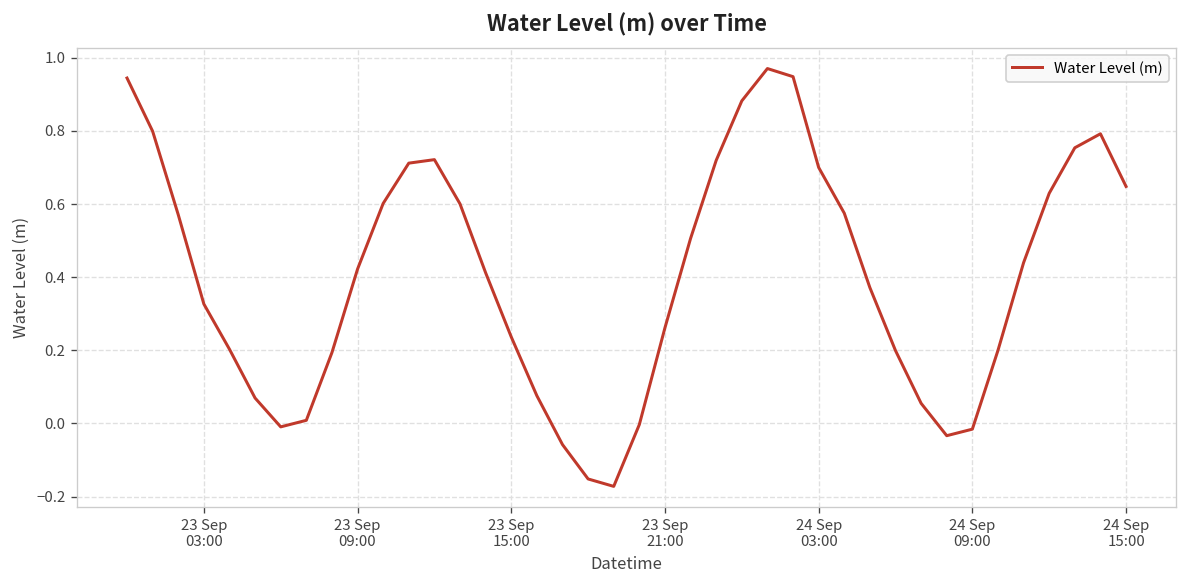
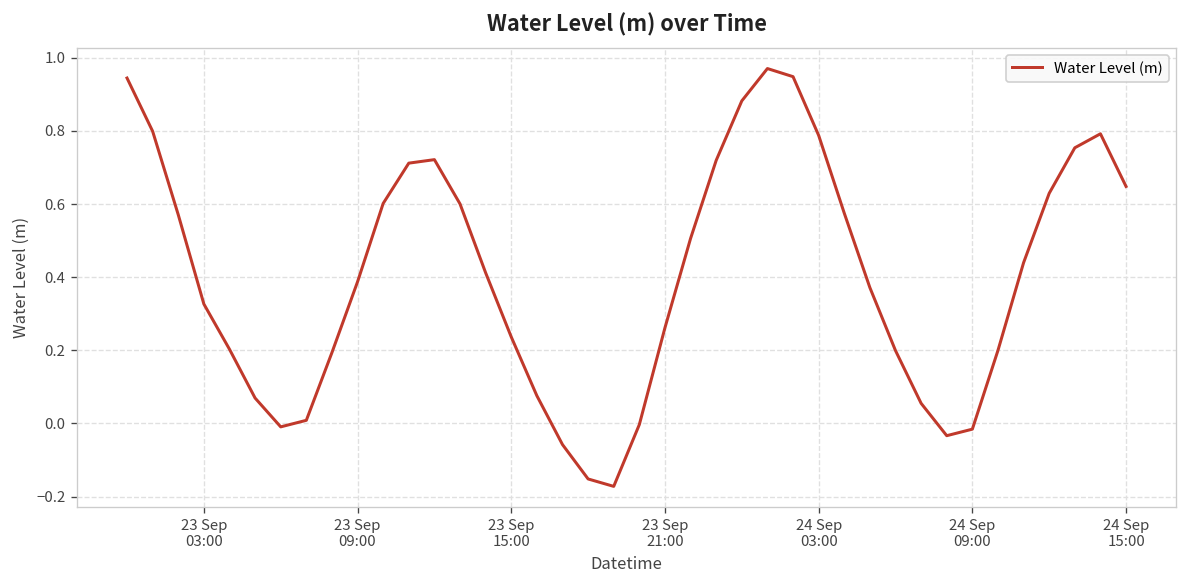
23 Sep 09:00: 0.42 -> 0.39
24 Sep 03:00: 0.70 -> 0.79
